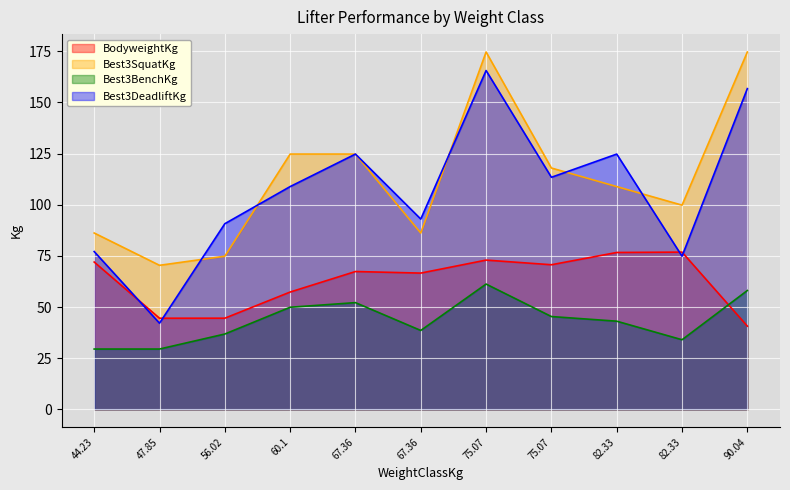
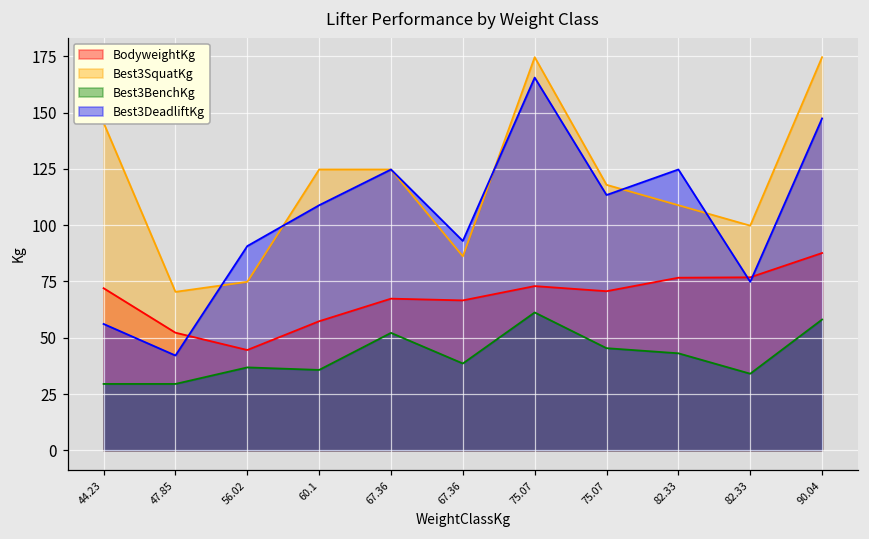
Best3SquatKg, 44.23: 86 -> 145
Best3DeadliftKg, 44.23: 77 -> 56
BodyweightKg, 47.85: 45 -> 52
Best3BenchKg, 60.1: 50 -> 36
BodyweightKg, 90.04: 41 -> 88
Best3DeadliftKg, 90.04: 157 -> 147
